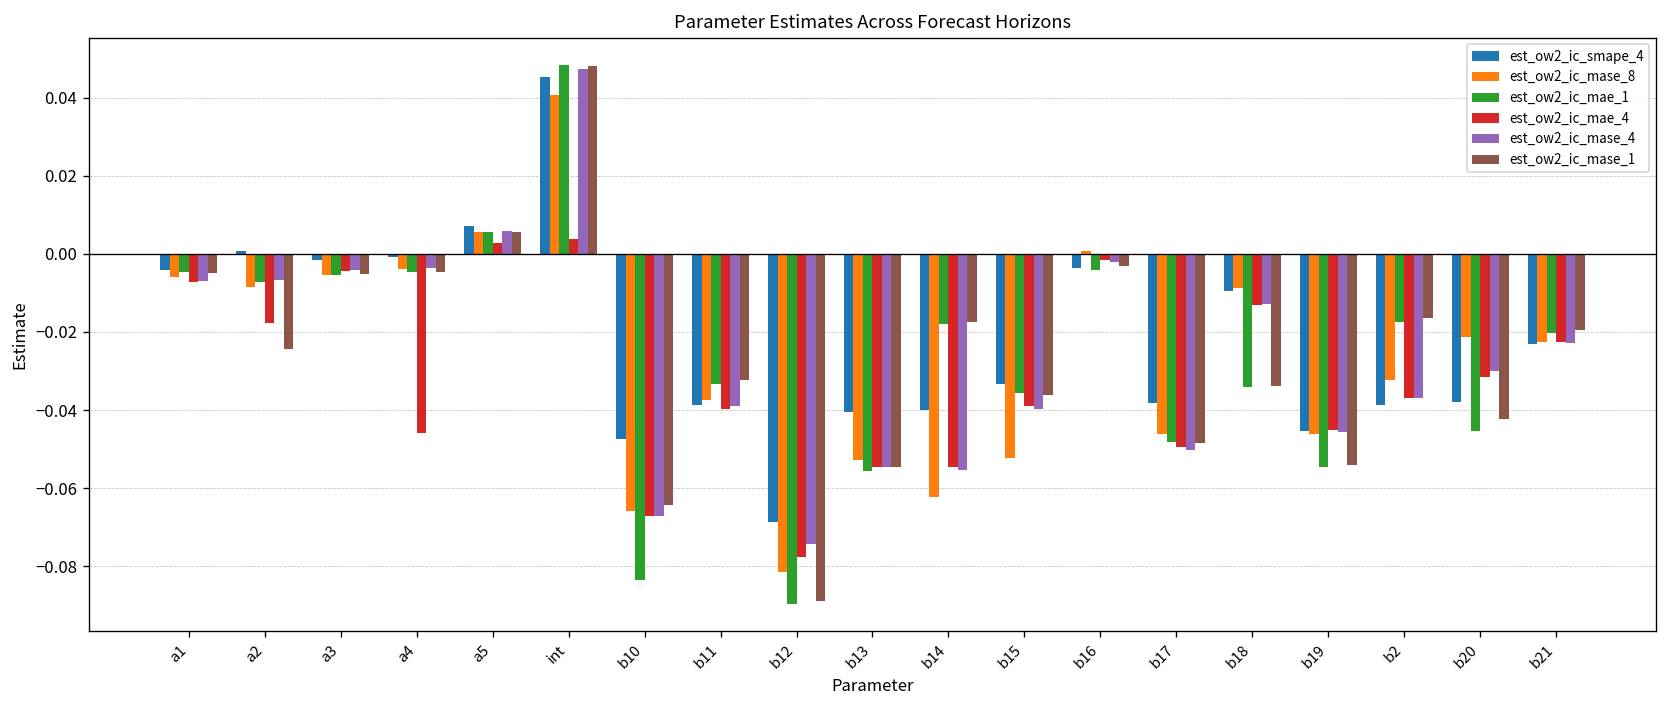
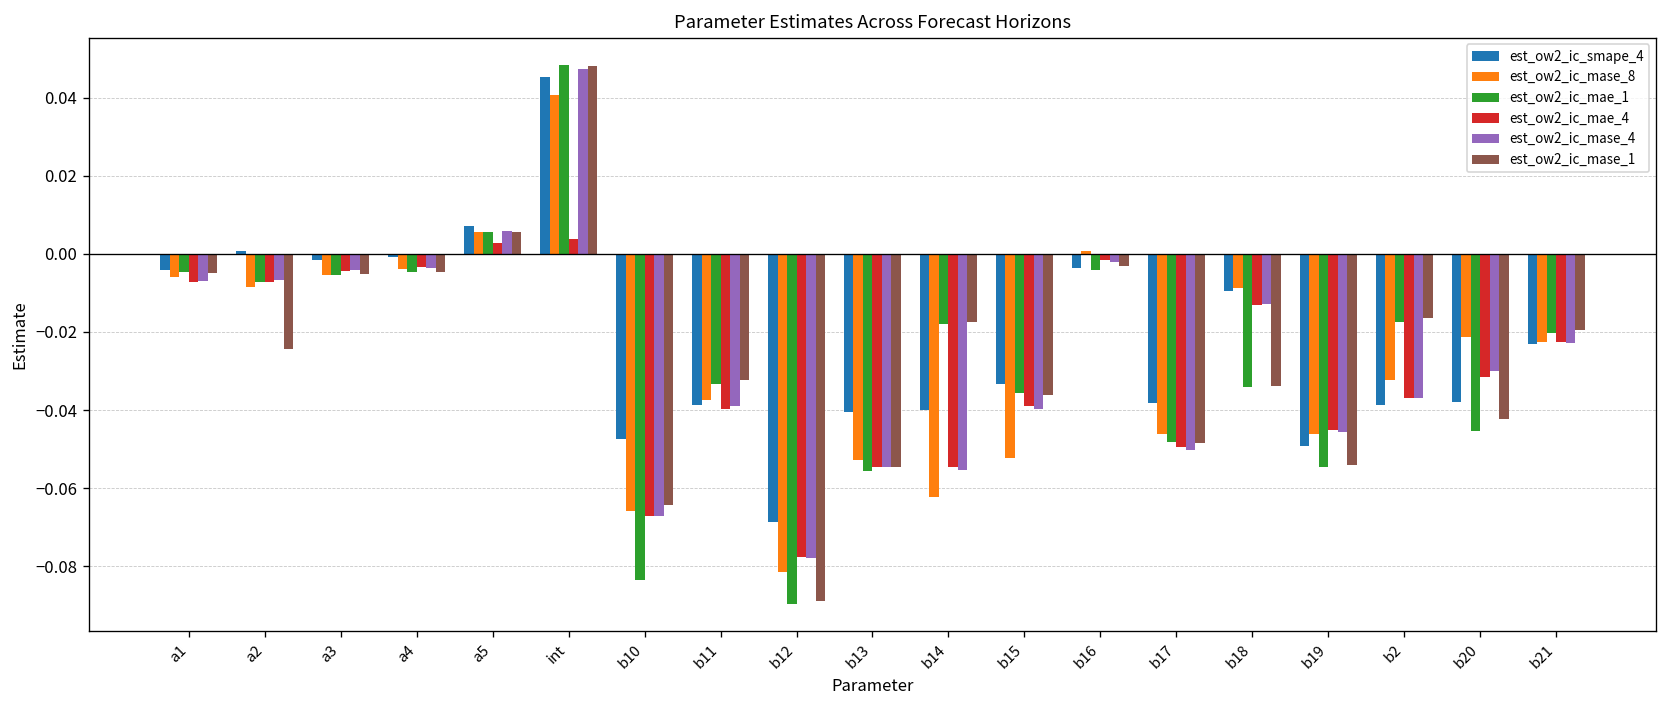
est_ow2_ic_mae_4, a2: -0.018 -> -0.007
est_ow2_ic_mae_4, a4: -0.046 -> -0.003
est_ow2_ic_mase_4, b12: -0.074 -> -0.078
est_ow2_ic_smape_4, b19: -0.045 -> -0.049
